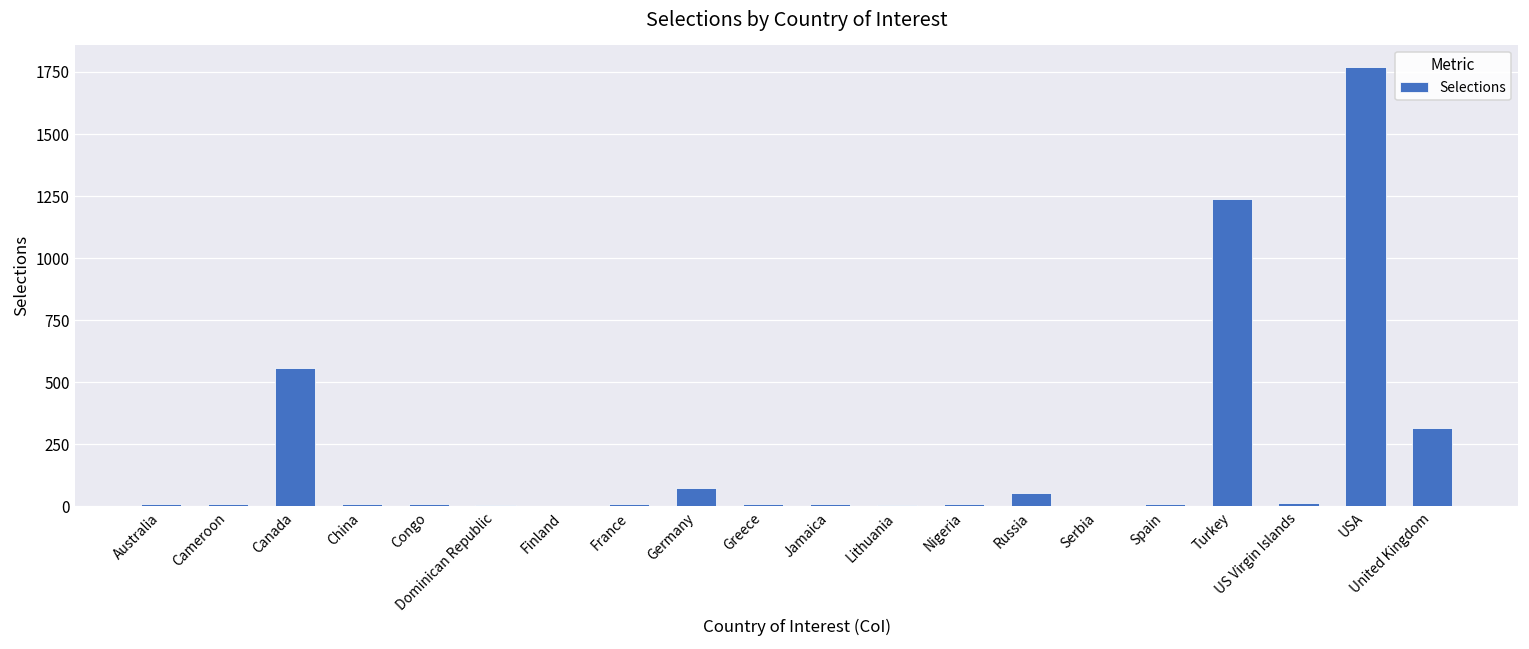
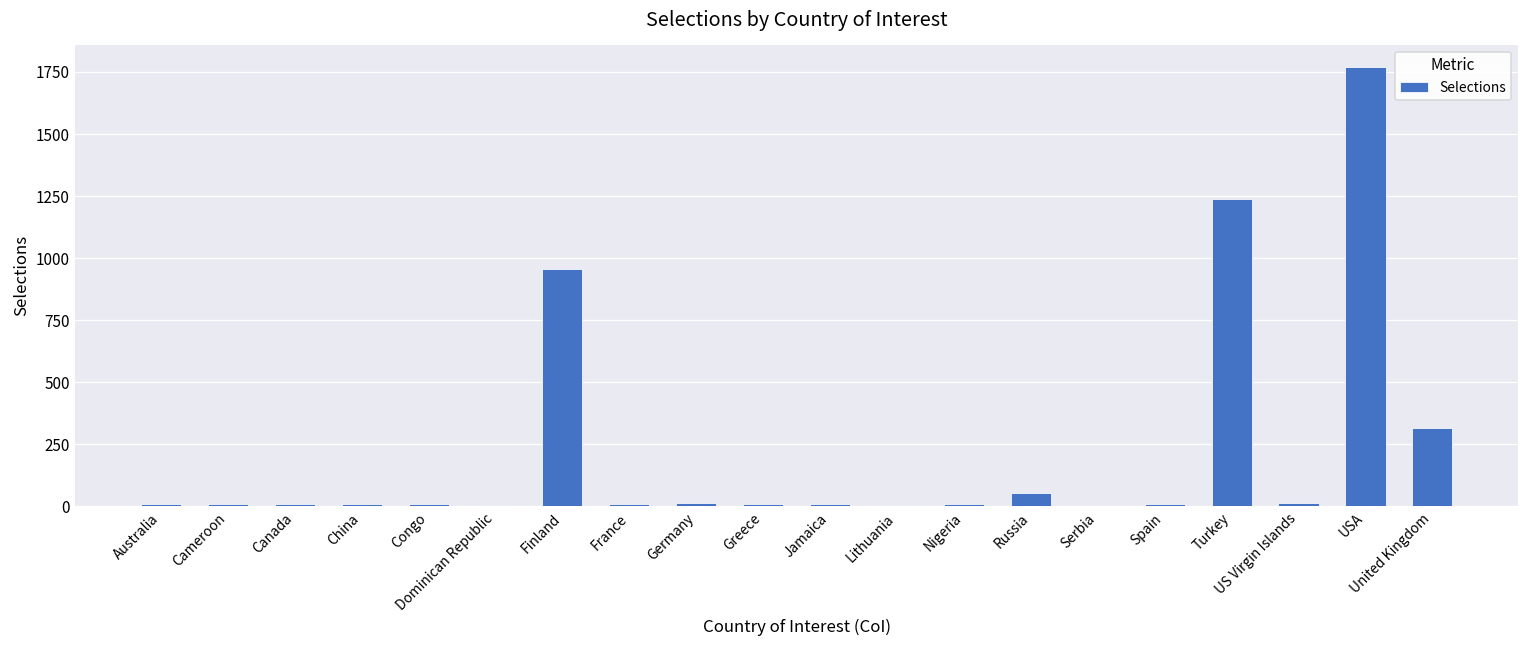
Canada: 560 -> 10
Finland: 0 -> 960
Germany: 70 -> 10
